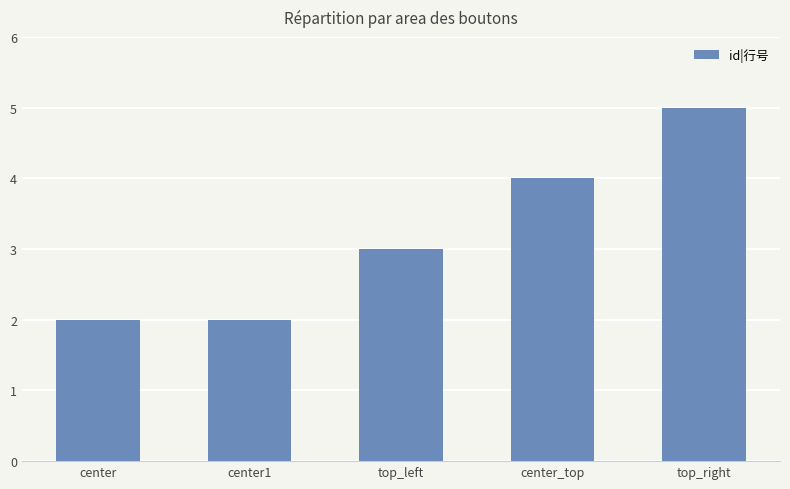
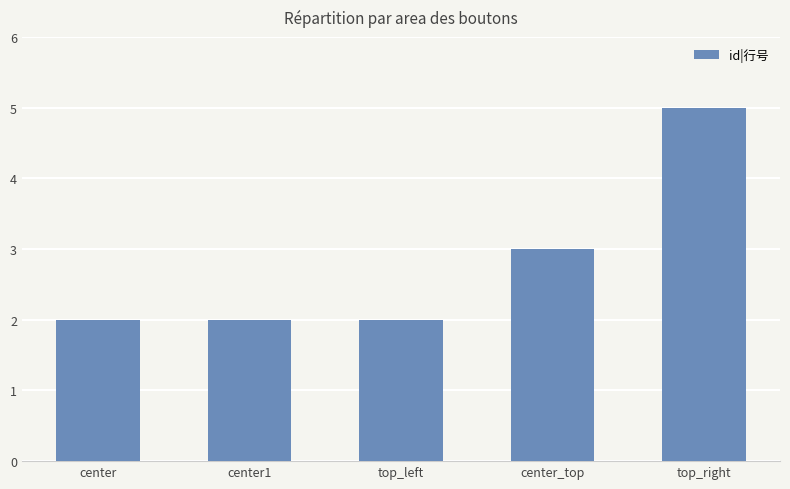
top_left: 3 -> 2
center_top: 4 -> 3
